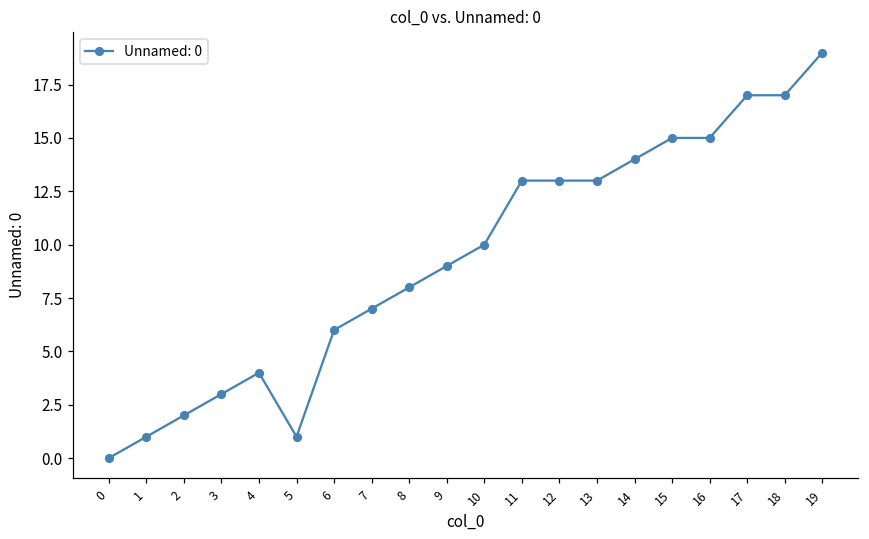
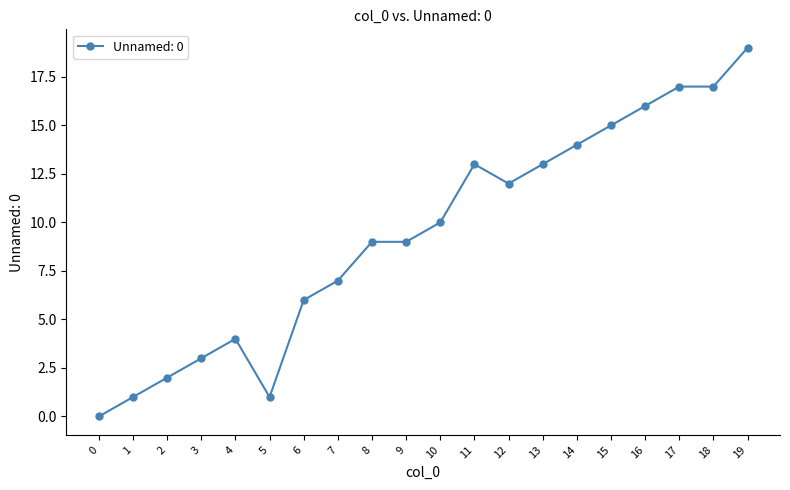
8: 8 -> 9
12: 13 -> 12
16: 15 -> 16
